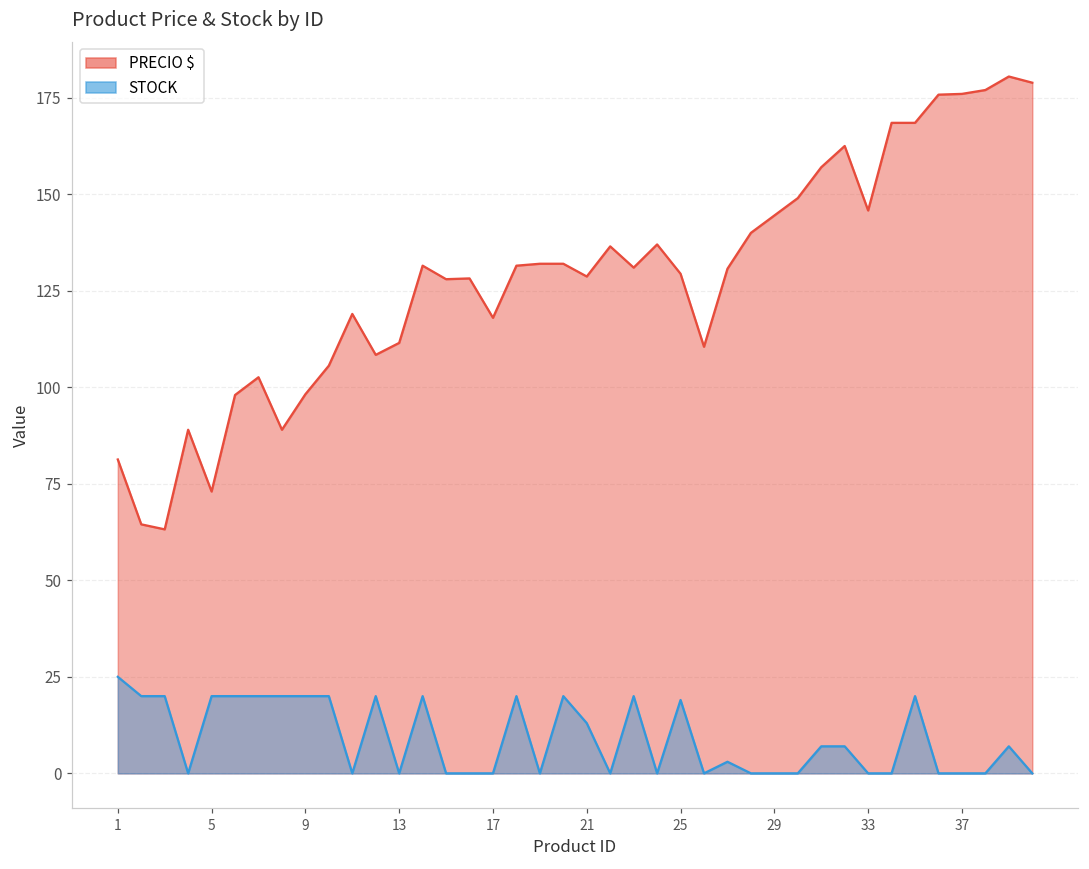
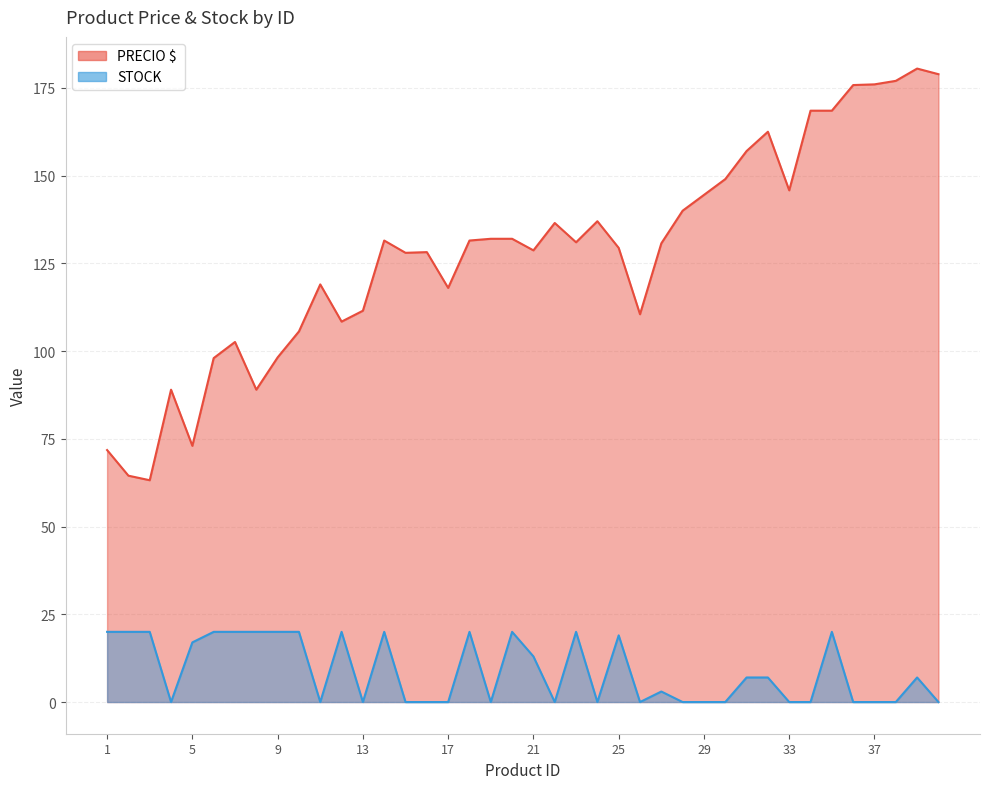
PRECIO $, 1: 81 -> 72
STOCK, 1: 25 -> 20
STOCK, 5: 20 -> 17
